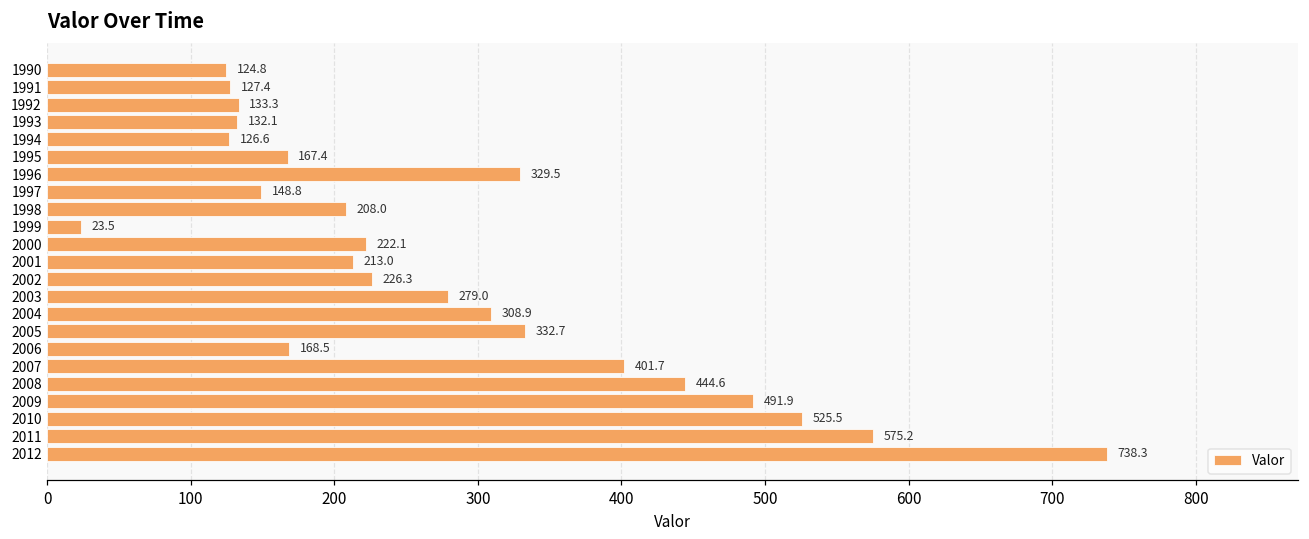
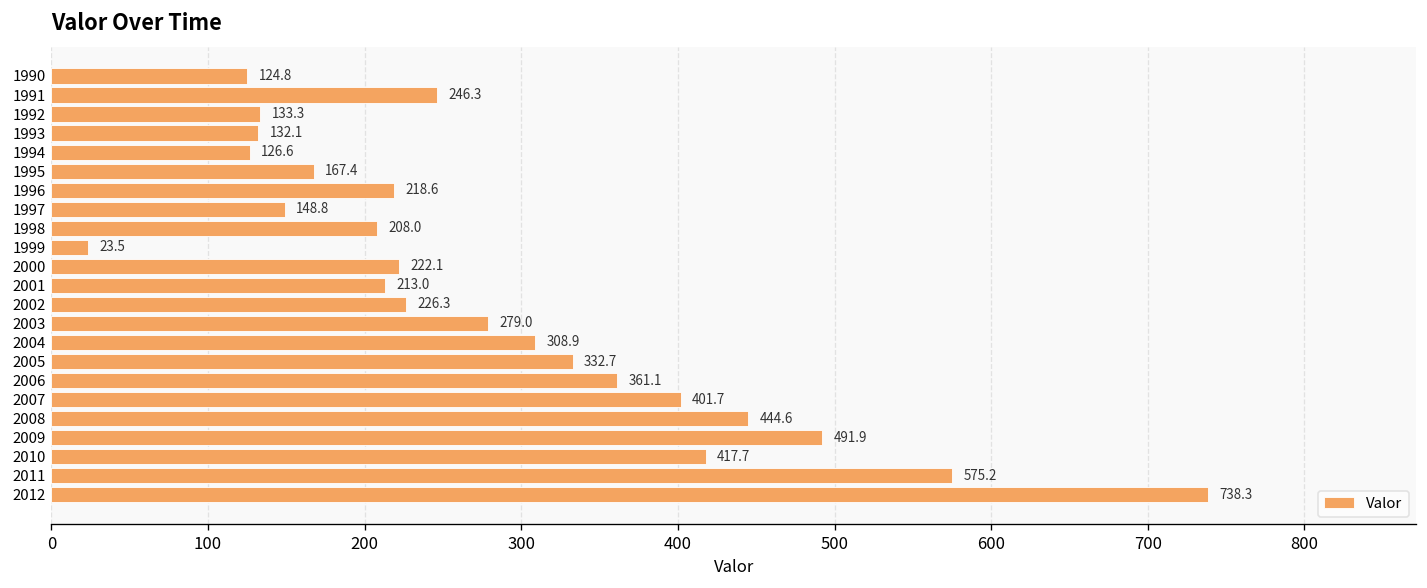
1991: 127.4 -> 246.3
1996: 329.5 -> 218.6
2006: 168.5 -> 361.1
2010: 525.5 -> 417.7
